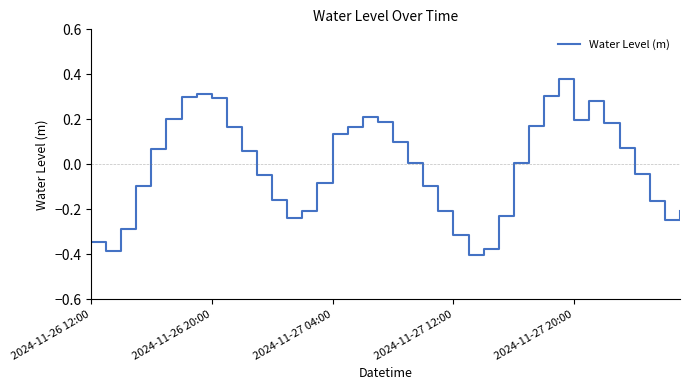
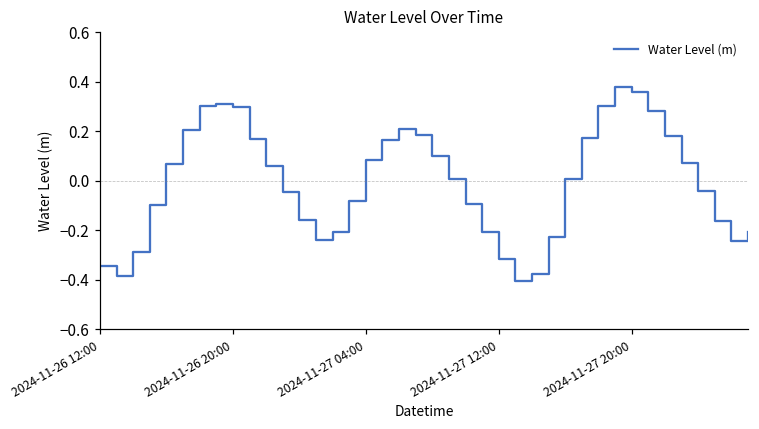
2024-11-27 04:00: 0.13 -> 0.08
2024-11-27 20:00: 0.20 -> 0.36
